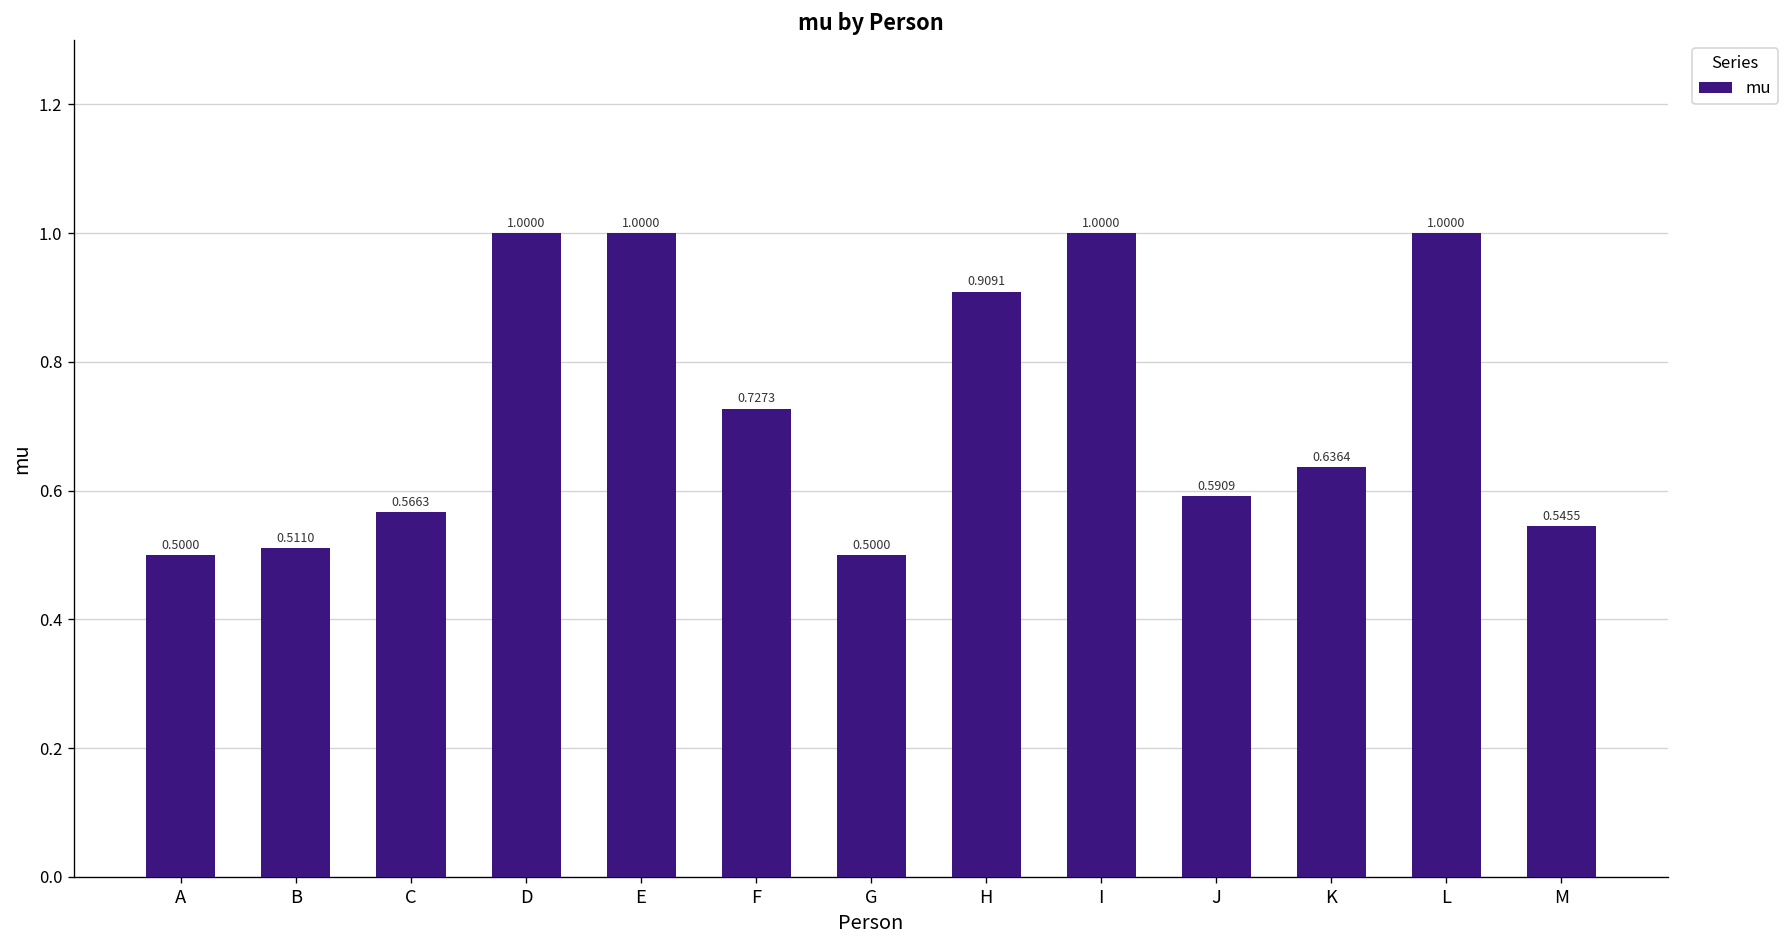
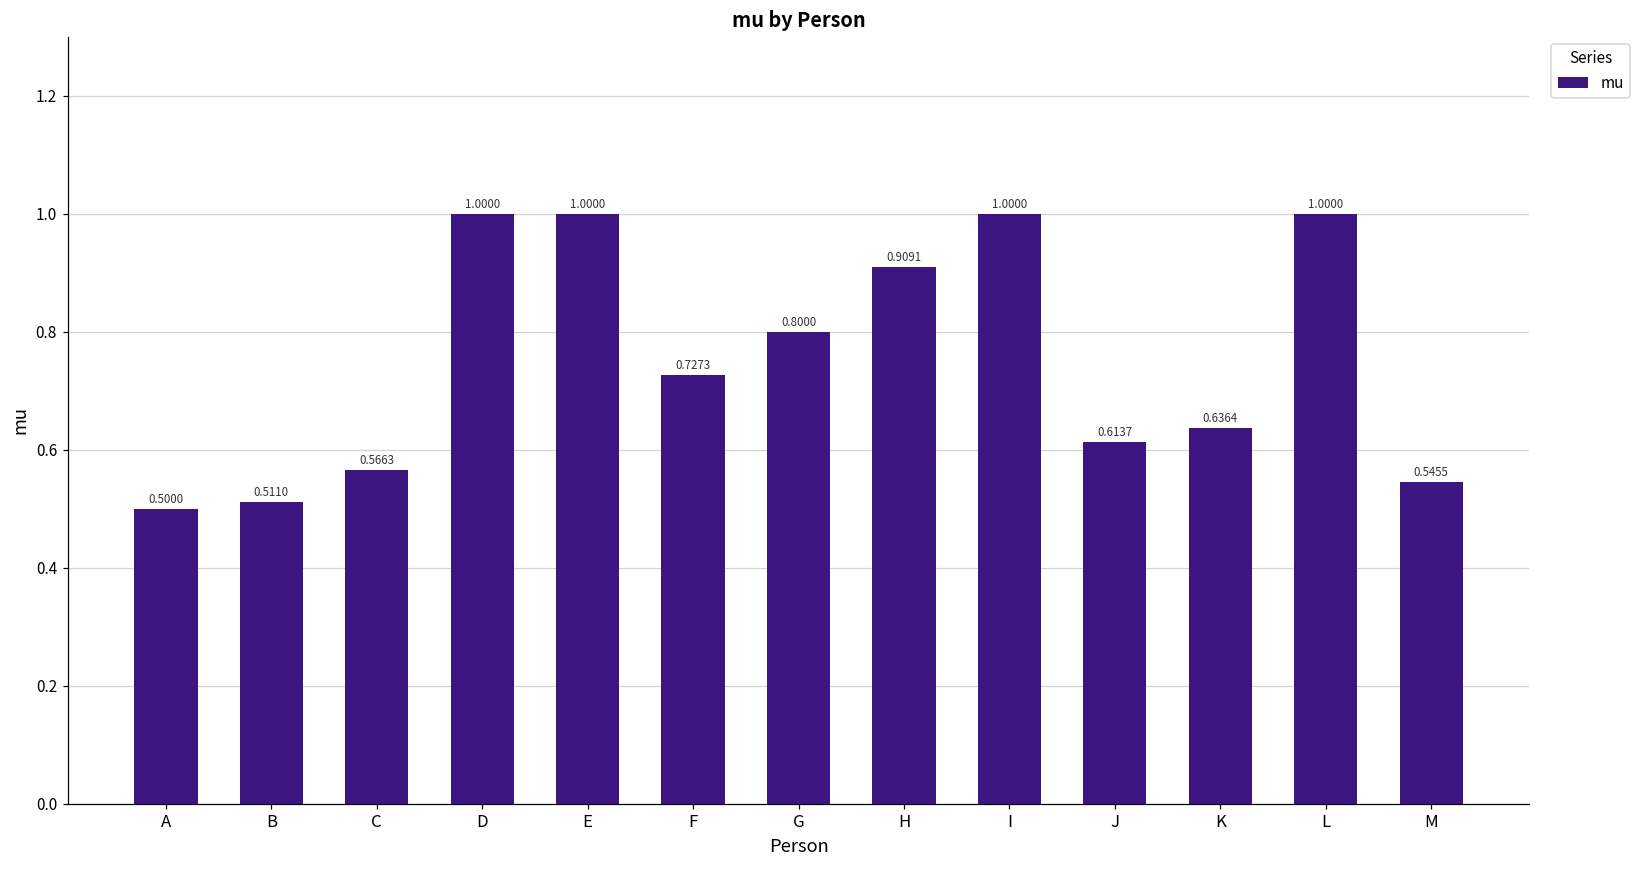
G: 0.5000 -> 0.8000
J: 0.5909 -> 0.6137
